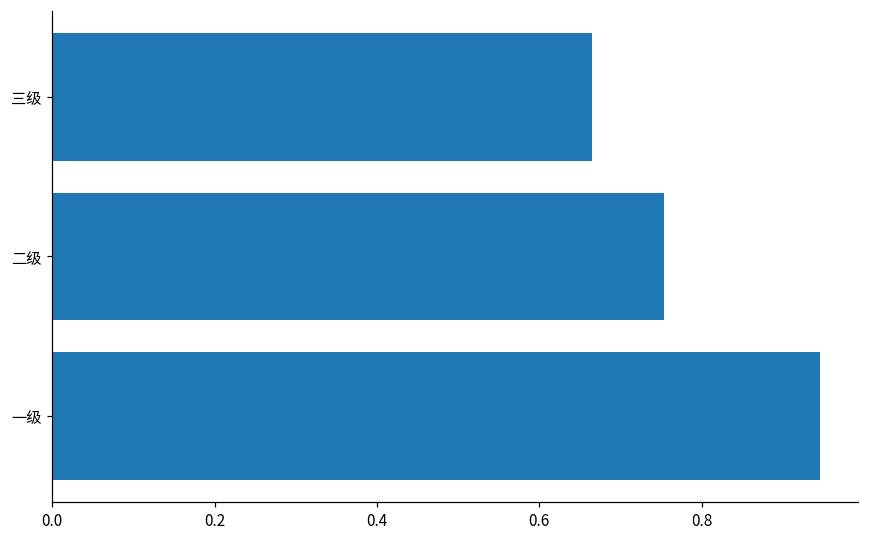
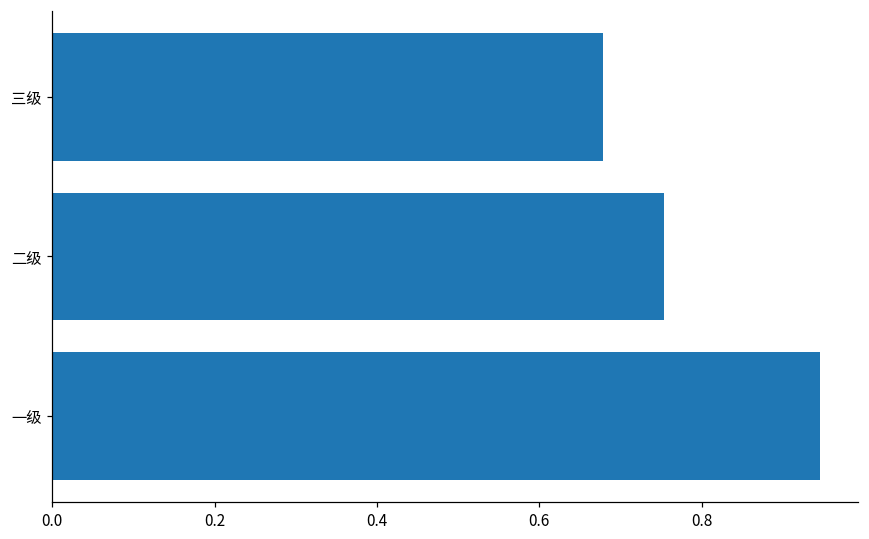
三级: 0.67 -> 0.68
